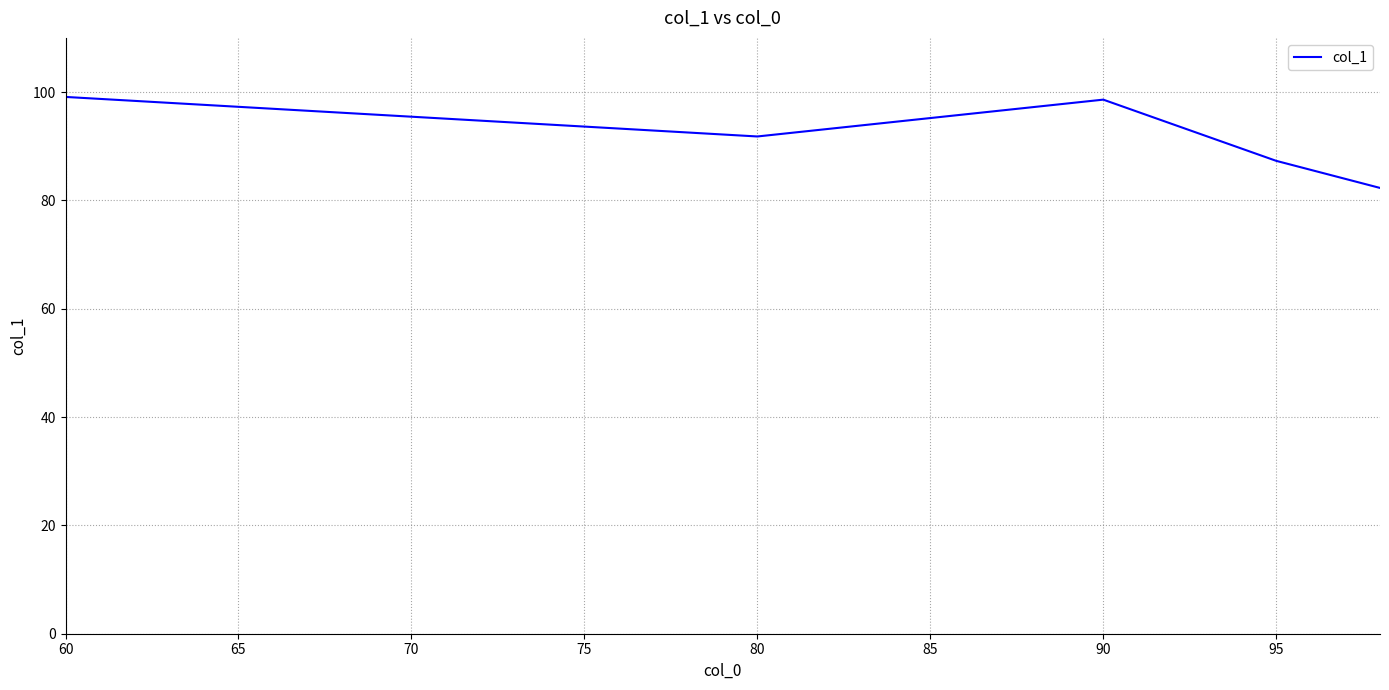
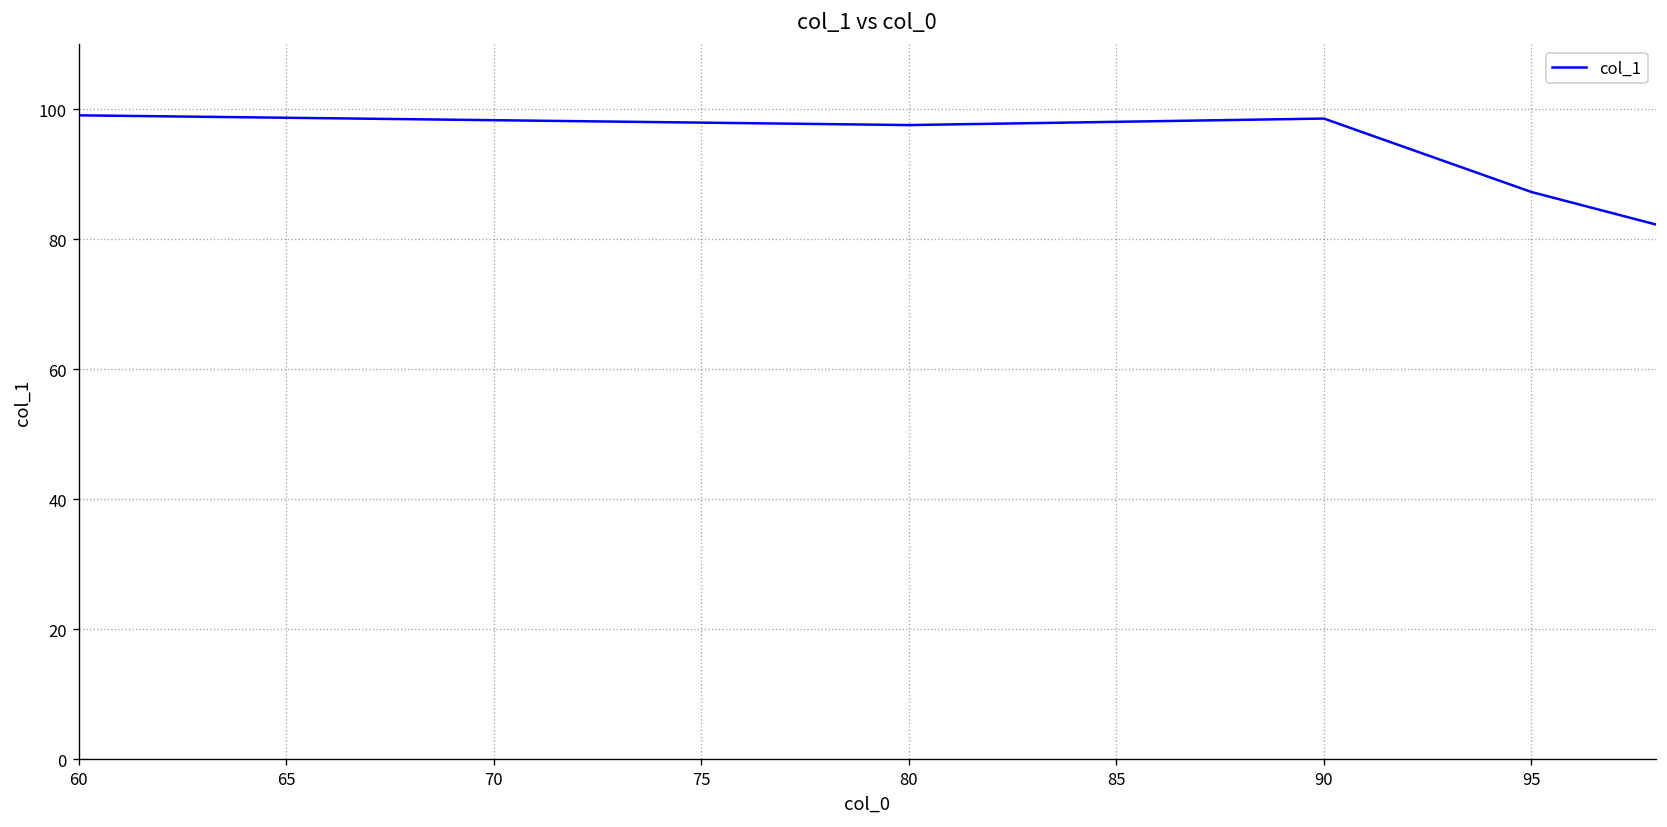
80: 92 -> 98
